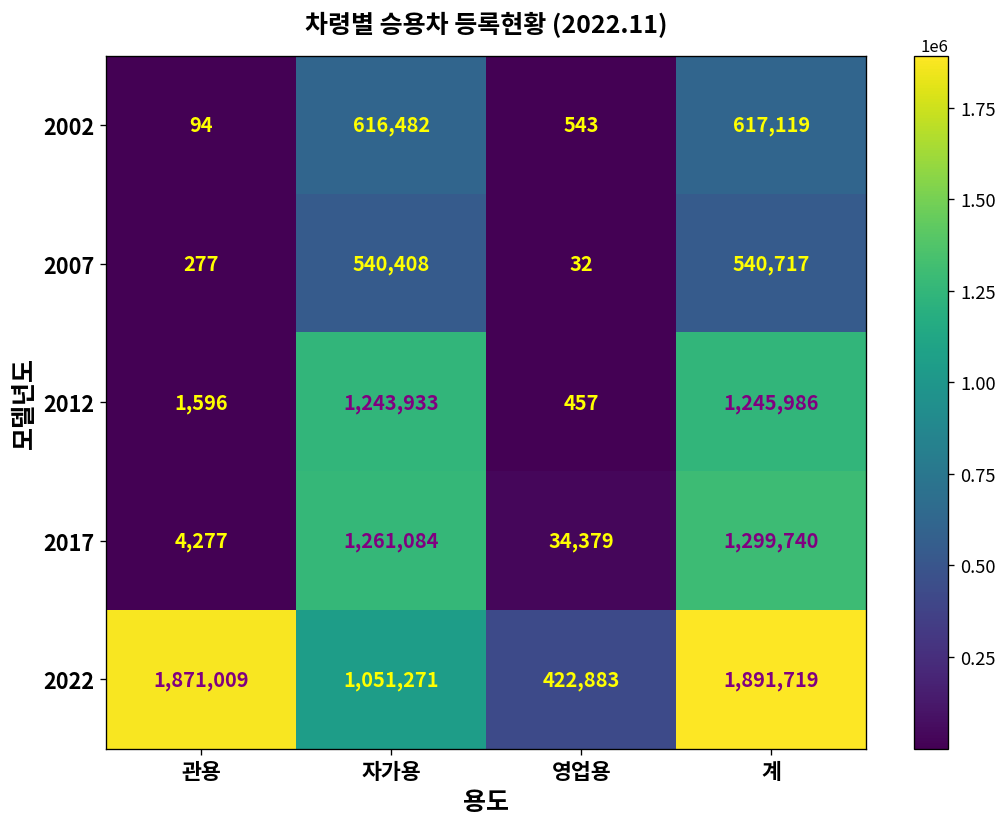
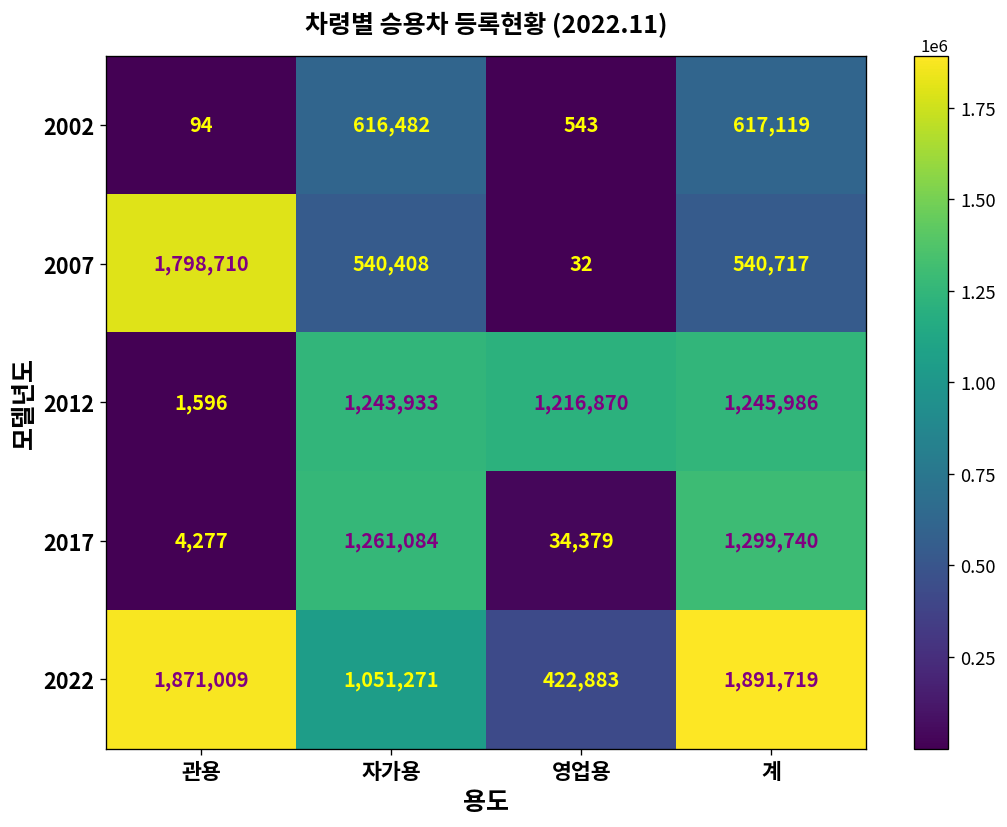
2007, 관용: 277 -> 1,798,710
2012, 영업용: 457 -> 1,216,870
